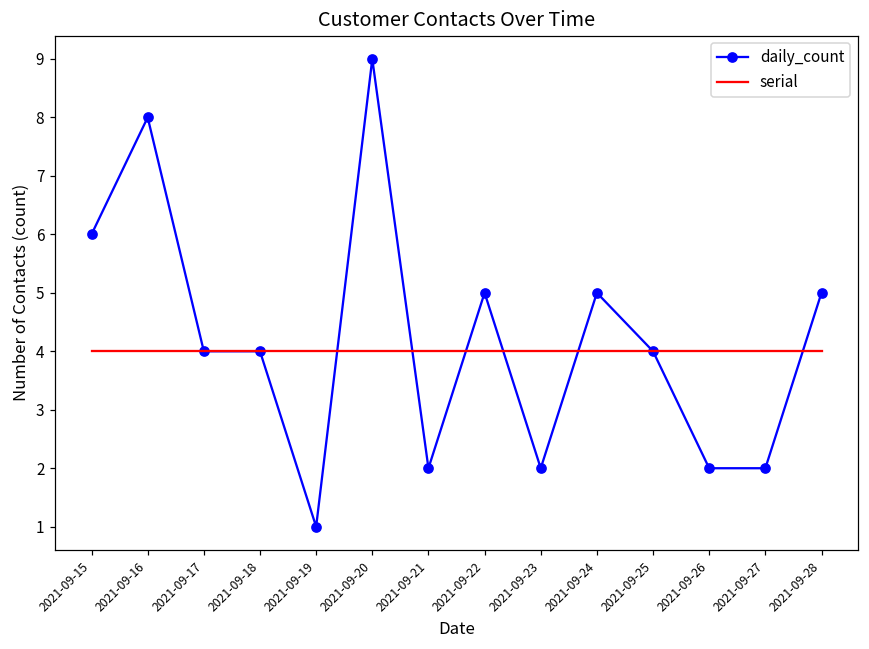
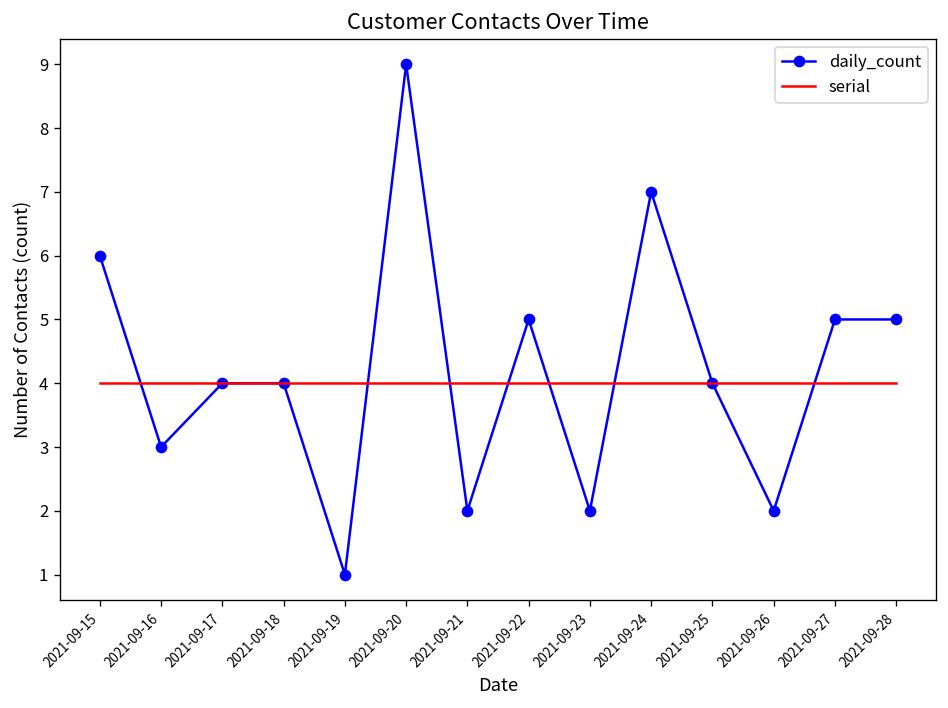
daily_count, 2021-09-16: 8 -> 3
daily_count, 2021-09-24: 5 -> 7
daily_count, 2021-09-27: 2 -> 5
